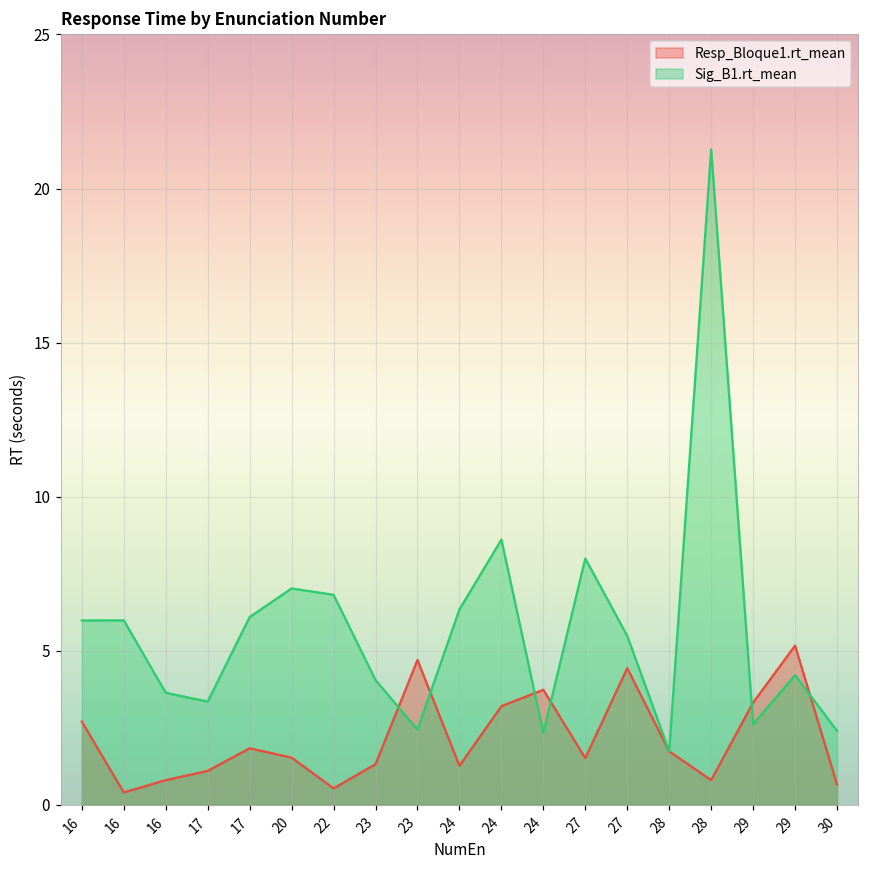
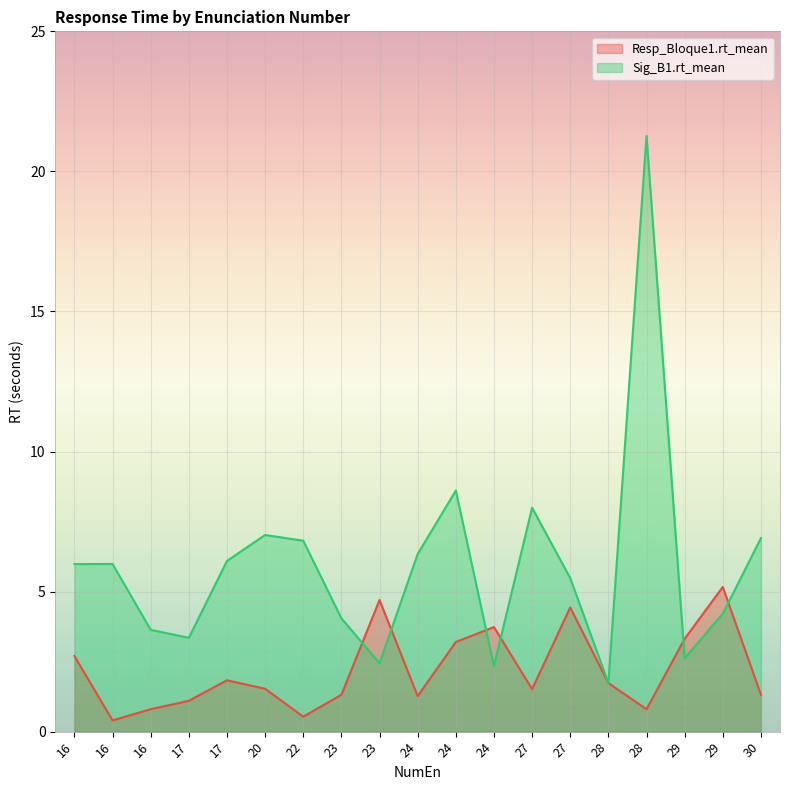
Resp_Bloque1.rt_mean, 30: 0.7 -> 1.3
Sig_B1.rt_mean, 30: 2.4 -> 6.9
